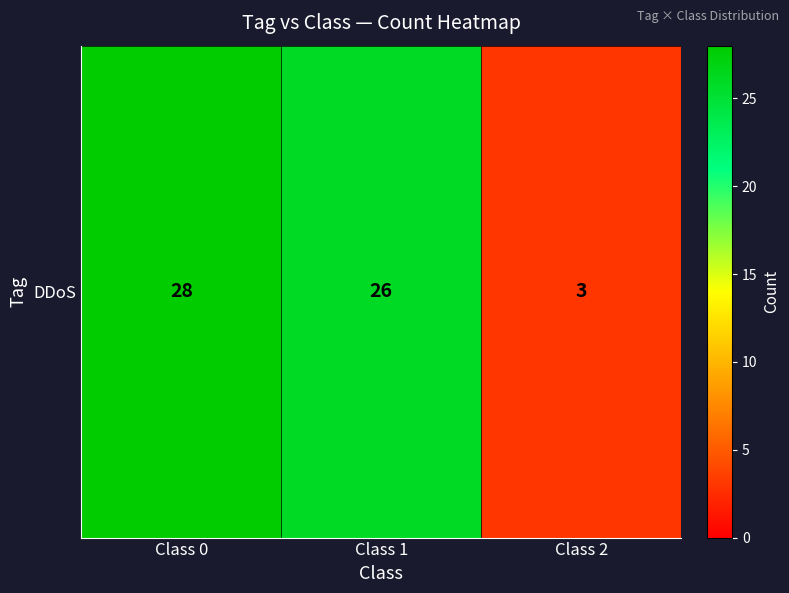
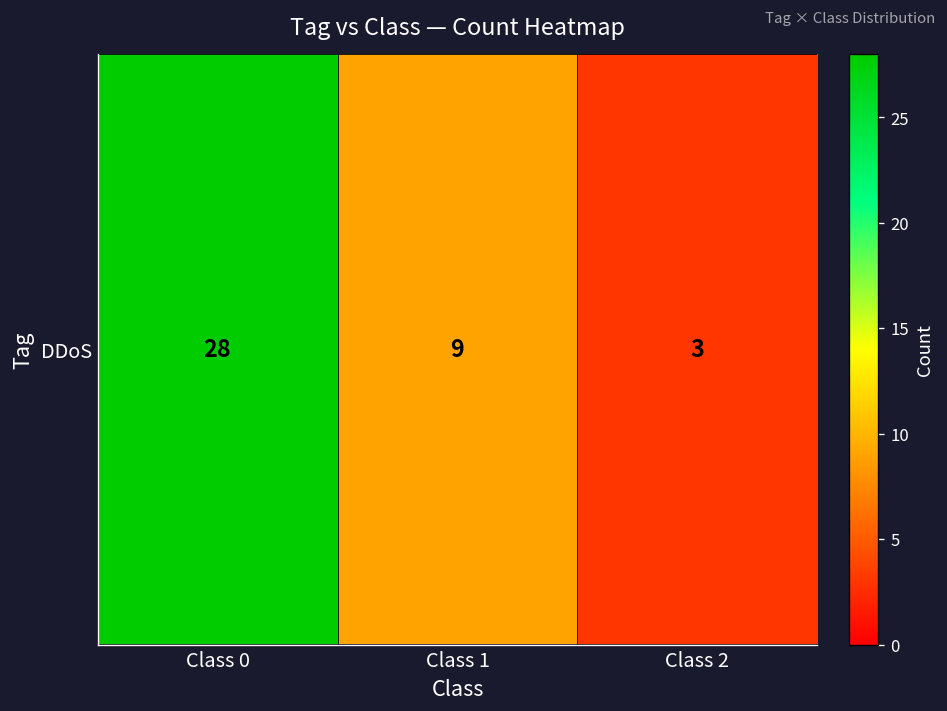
DDoS, Class 1: 26 -> 9
